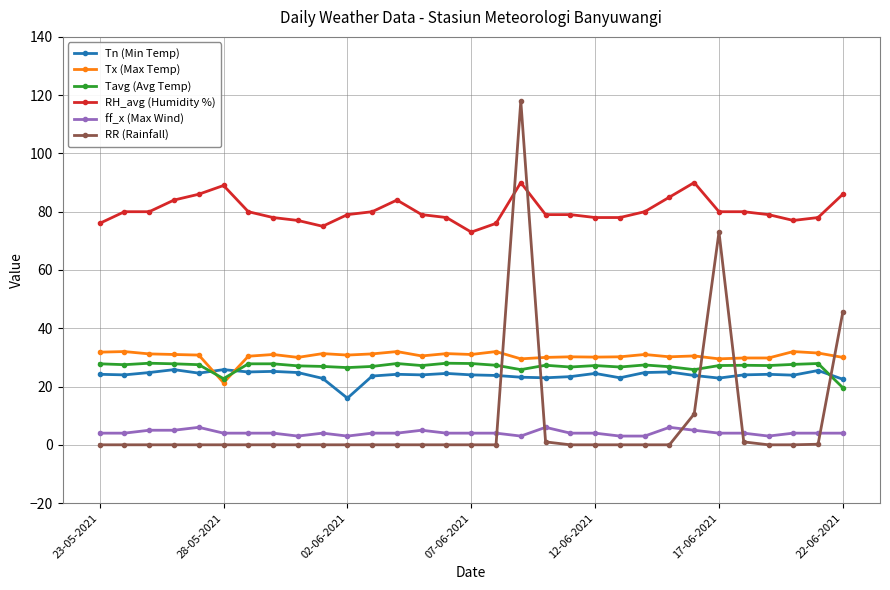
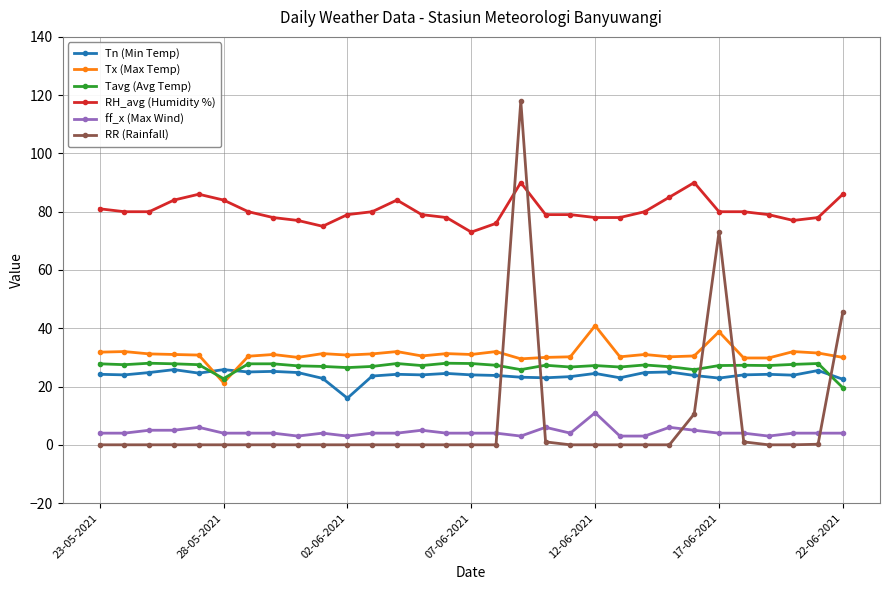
RH_avg (Humidity %), 23-05-2021: 76 -> 81
RH_avg (Humidity %), 28-05-2021: 89 -> 84
Tx (Max Temp), 12-06-2021: 30 -> 41
ff_x (Max Wind), 12-06-2021: 4 -> 11
Tx (Max Temp), 17-06-2021: 30 -> 39
